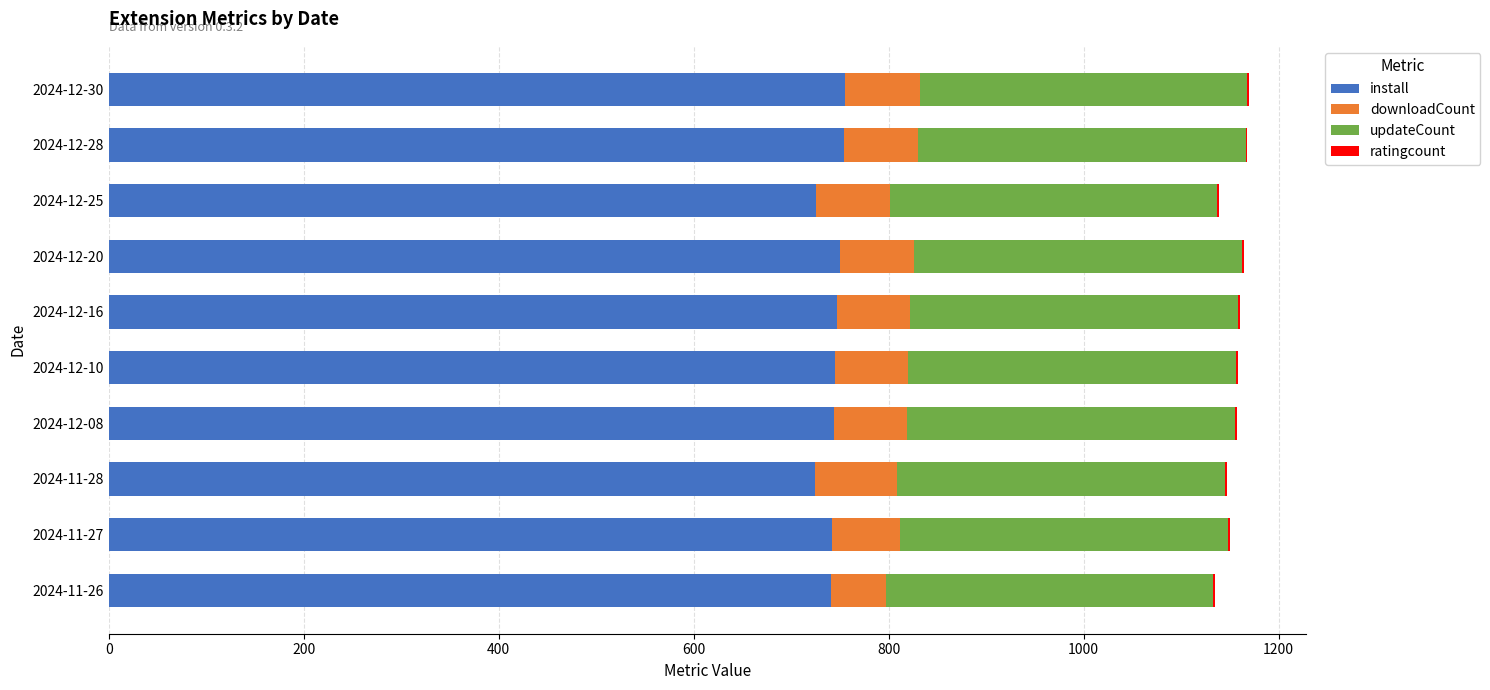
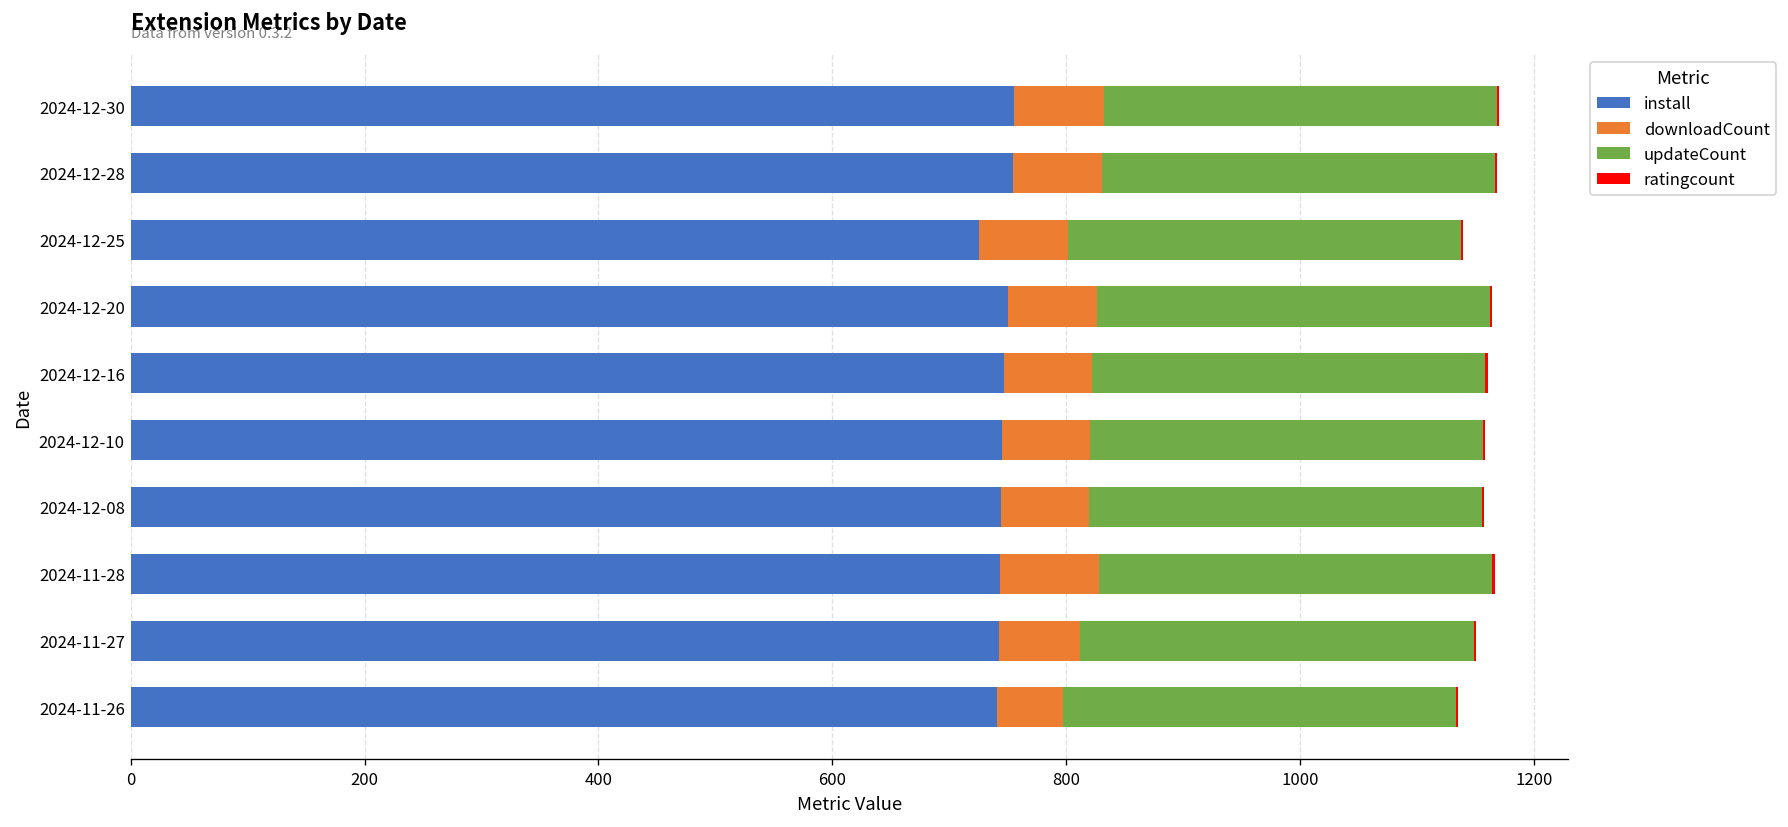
install, 2024-11-28: 720 -> 740
